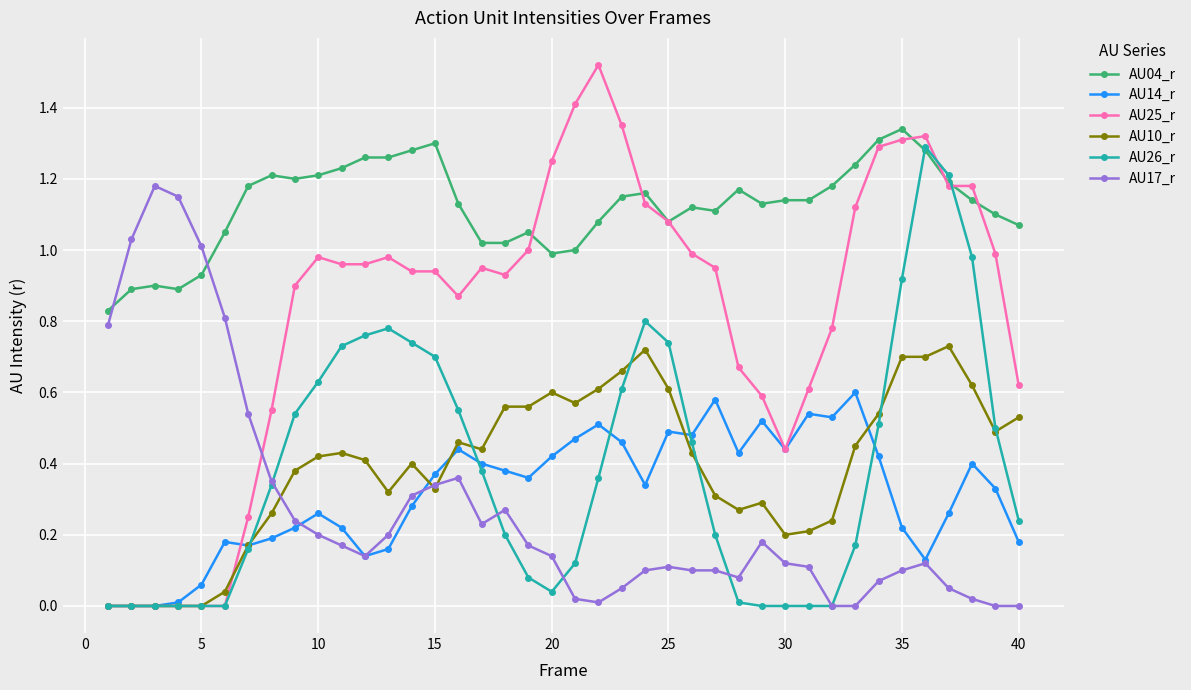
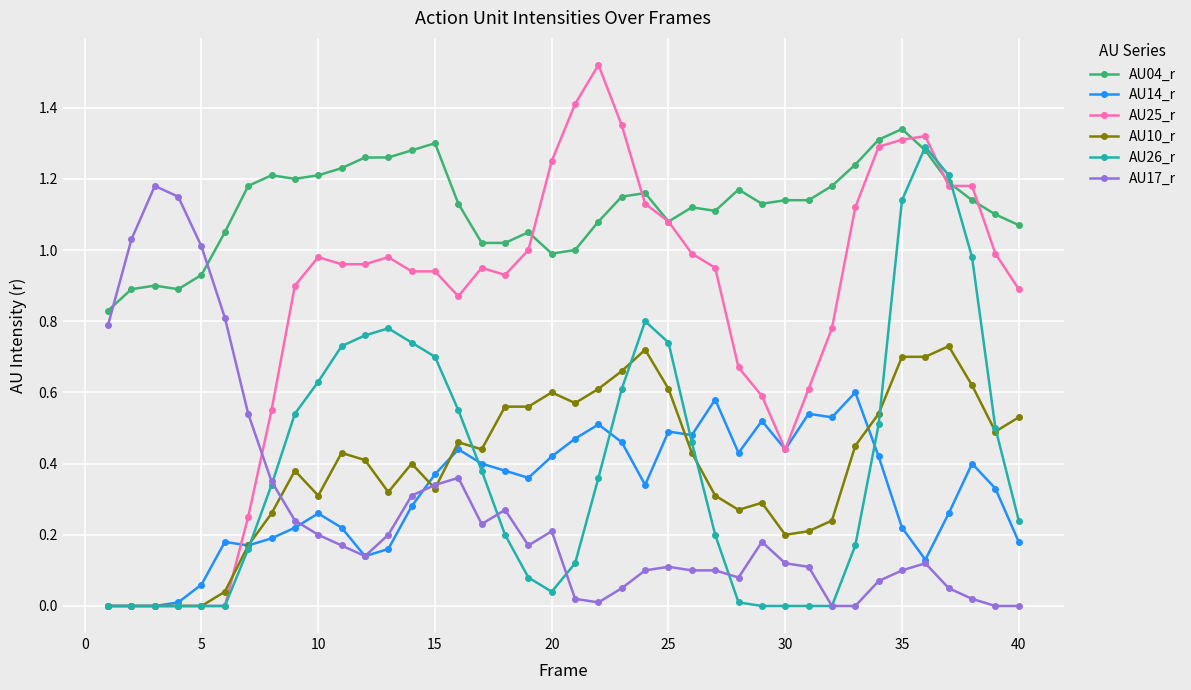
AU10_r, 10: 0.42 -> 0.31
AU17_r, 20: 0.14 -> 0.21
AU26_r, 35: 0.92 -> 1.14
AU25_r, 40: 0.62 -> 0.89
